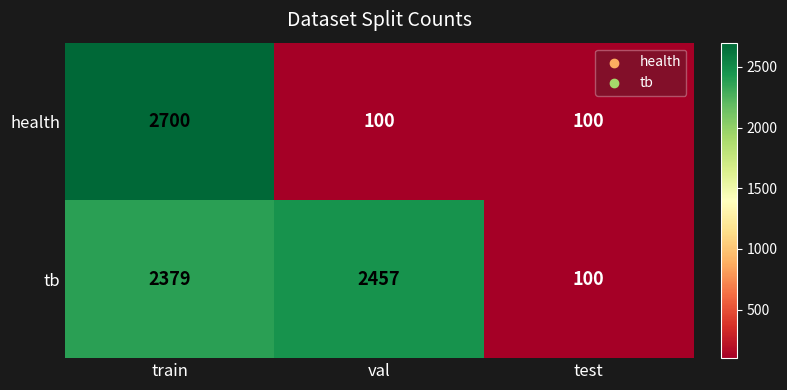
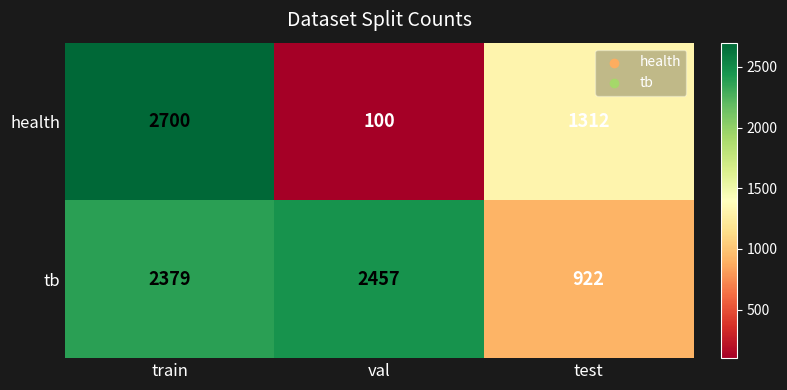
health, test: 100 -> 1312
tb, test: 100 -> 922
